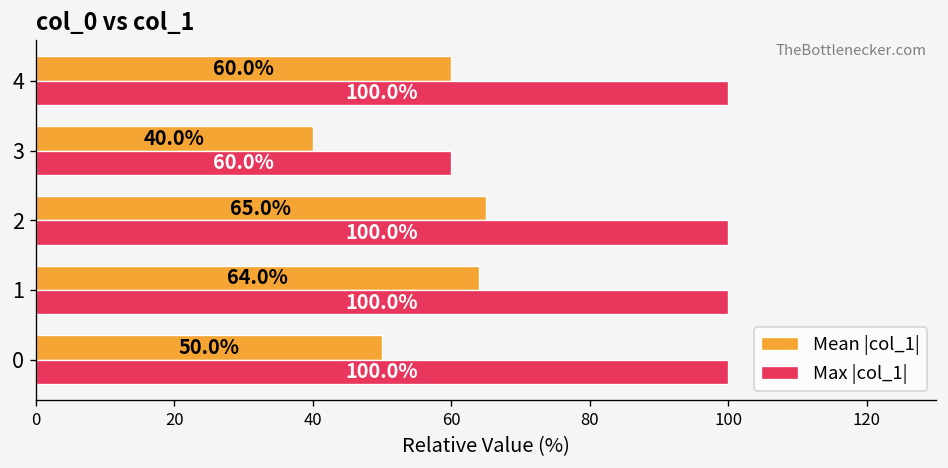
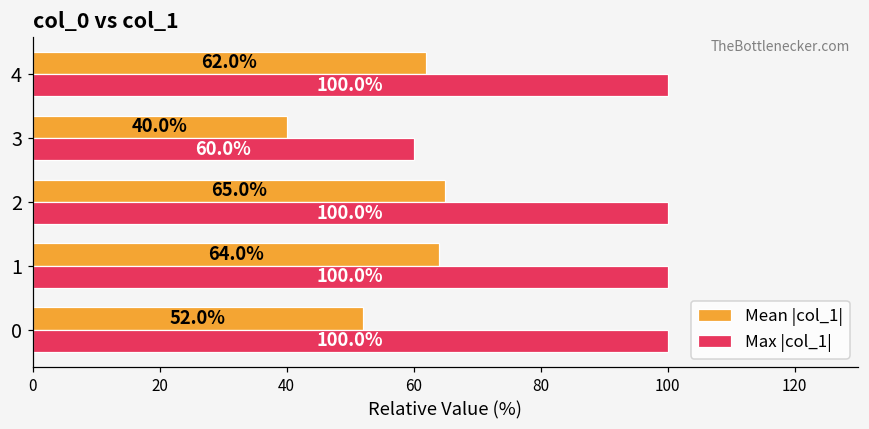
Mean |col_1|, 4: 60.0% -> 62.0%
Mean |col_1|, 0: 50.0% -> 52.0%
